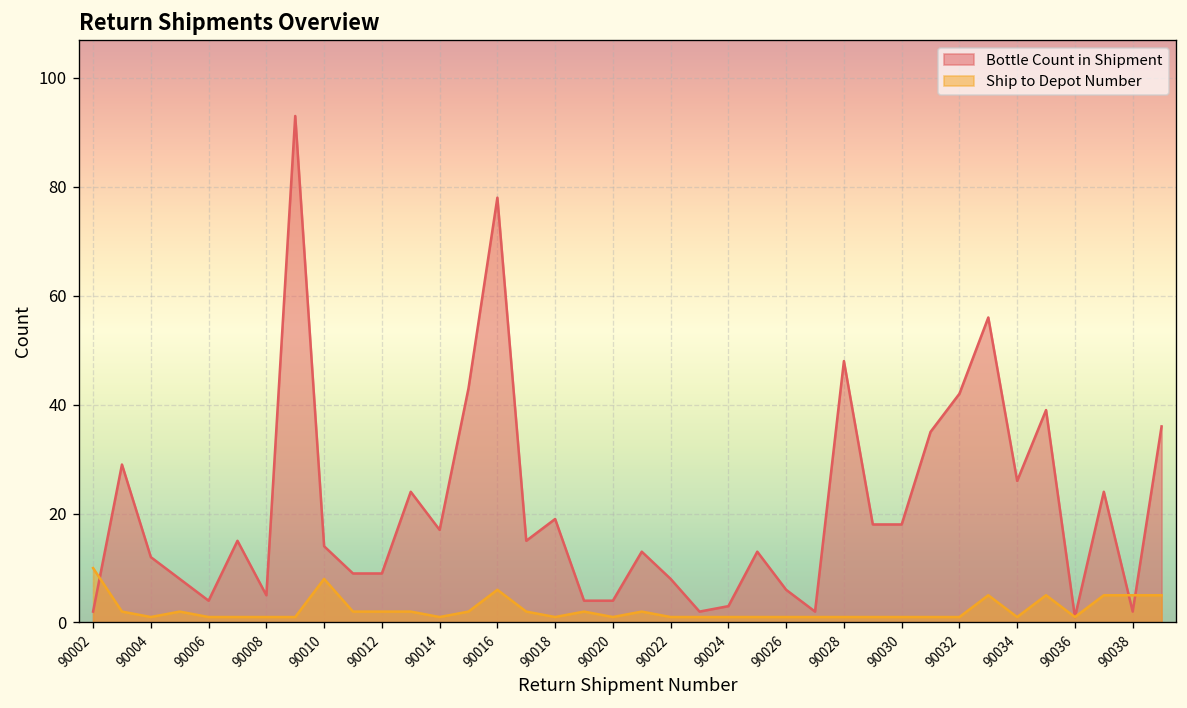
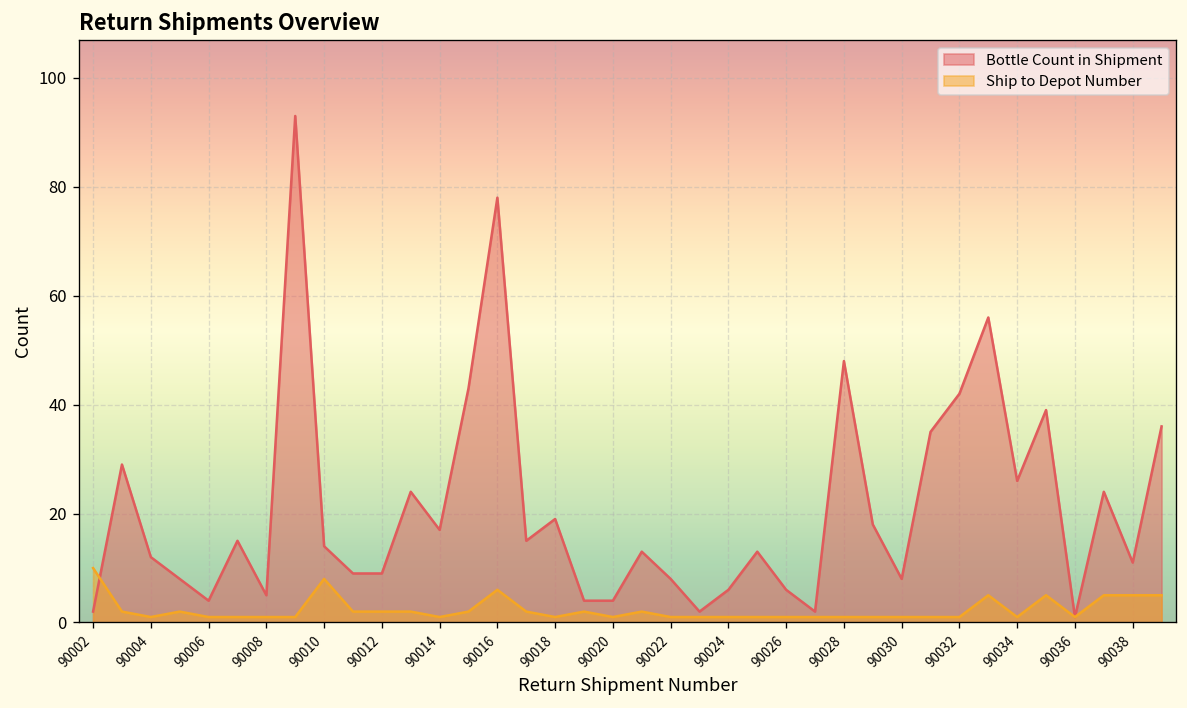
Bottle Count in Shipment, 90024: 3 -> 6
Bottle Count in Shipment, 90030: 18 -> 8
Bottle Count in Shipment, 90038: 2 -> 11
